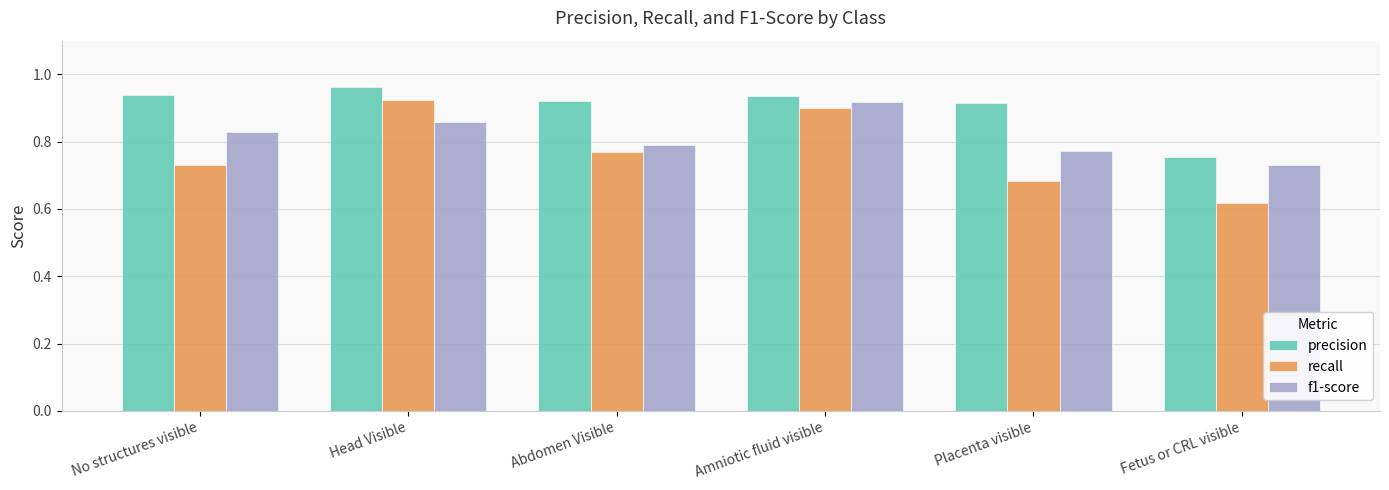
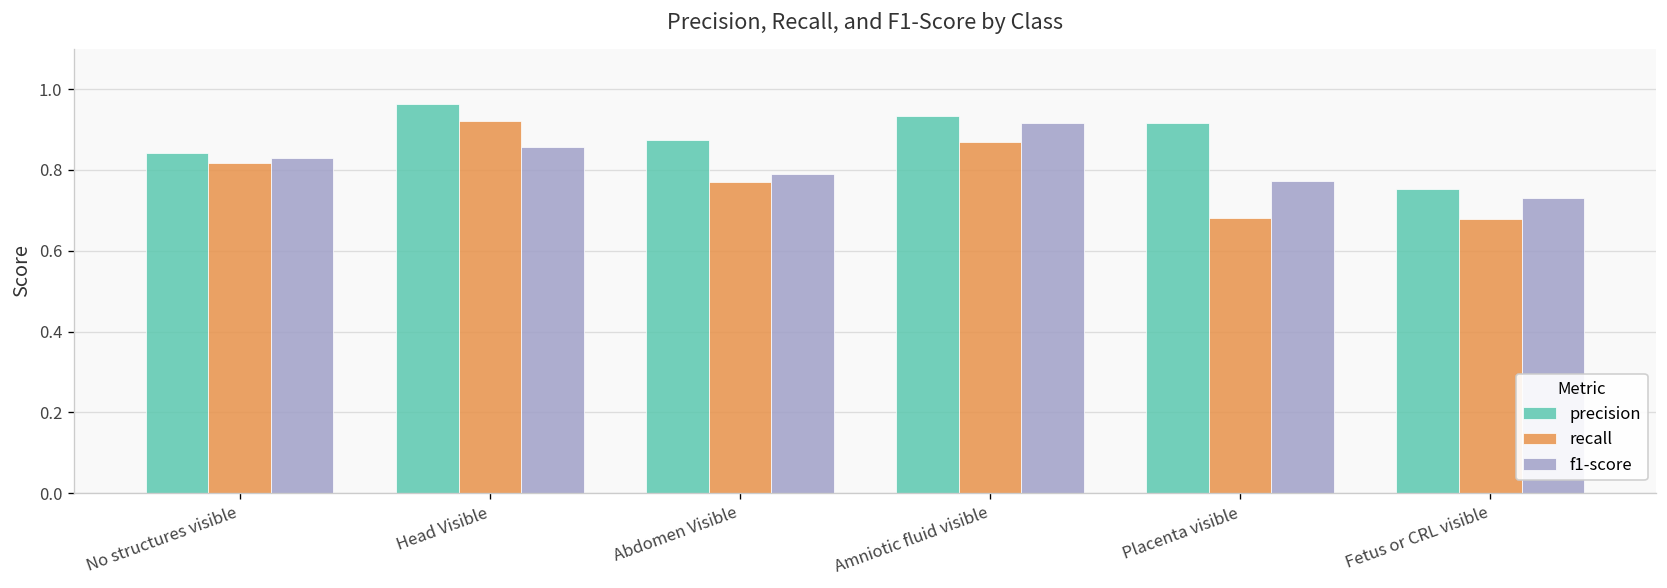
precision, No structures visible: 0.94 -> 0.84
recall, No structures visible: 0.73 -> 0.82
precision, Abdomen Visible: 0.92 -> 0.87
recall, Amniotic fluid visible: 0.90 -> 0.87
recall, Fetus or CRL visible: 0.62 -> 0.68
